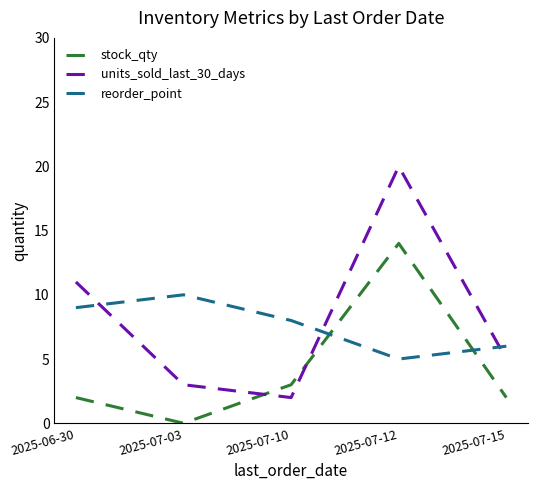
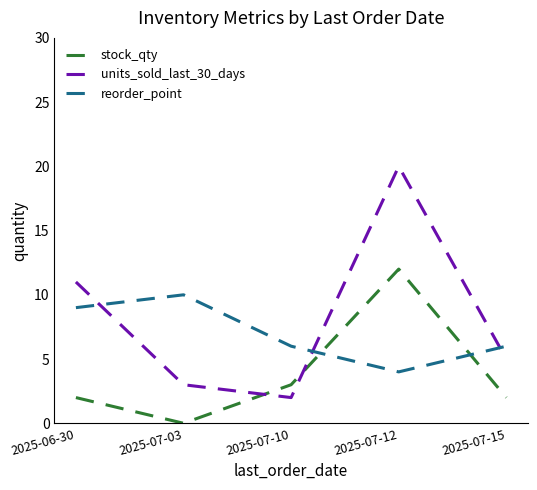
reorder_point, 2025-07-10: 8 -> 6
stock_qty, 2025-07-12: 14 -> 12
reorder_point, 2025-07-12: 5 -> 4
